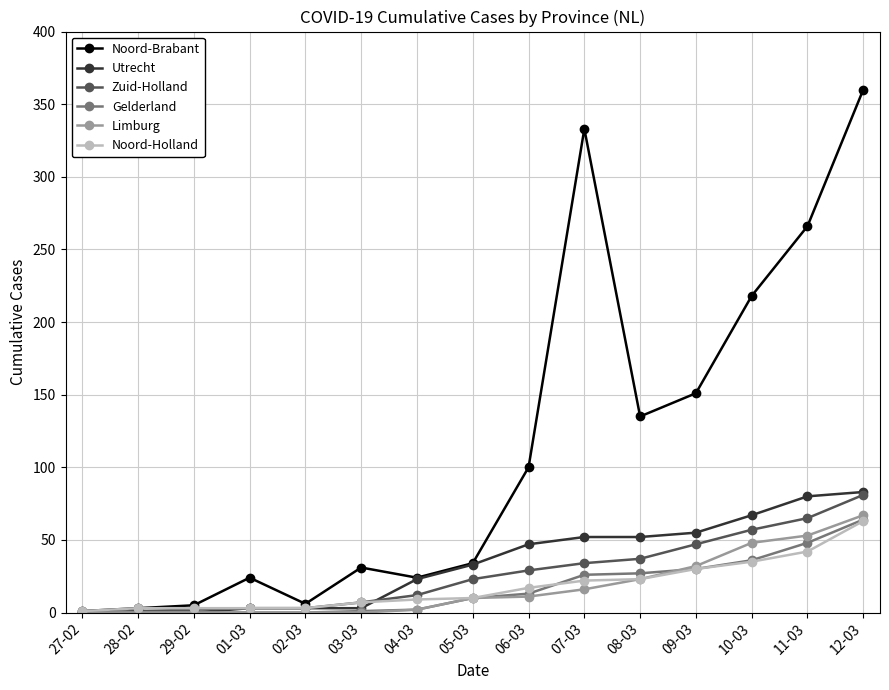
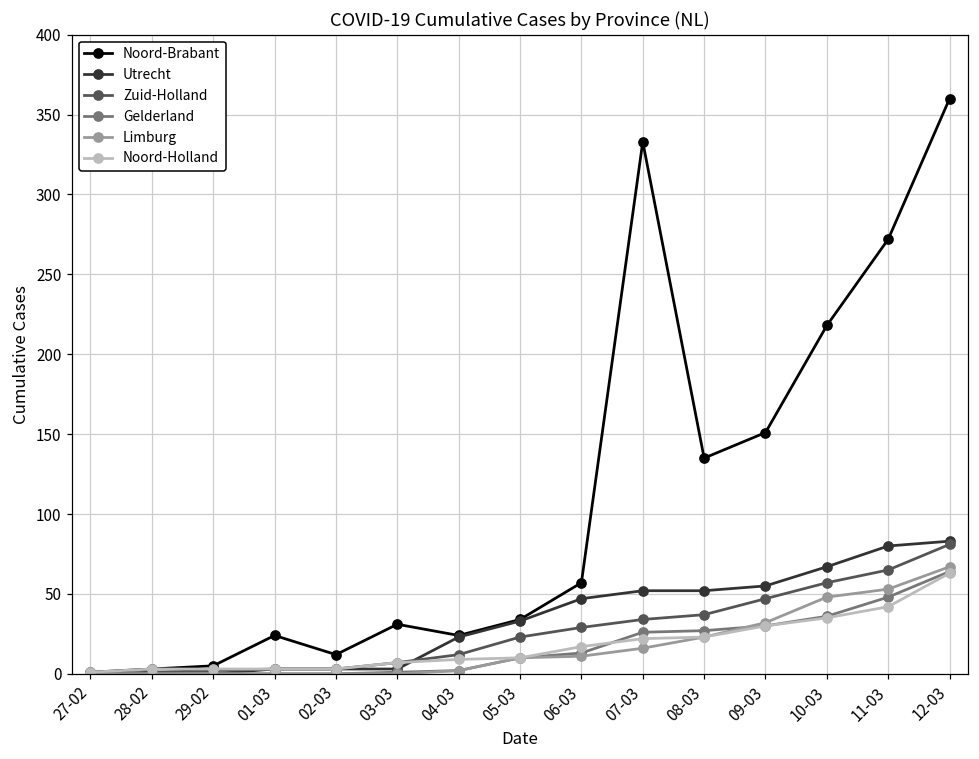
Noord-Brabant, 02-03: 6 -> 12
Noord-Brabant, 06-03: 100 -> 57
Noord-Brabant, 11-03: 266 -> 272
